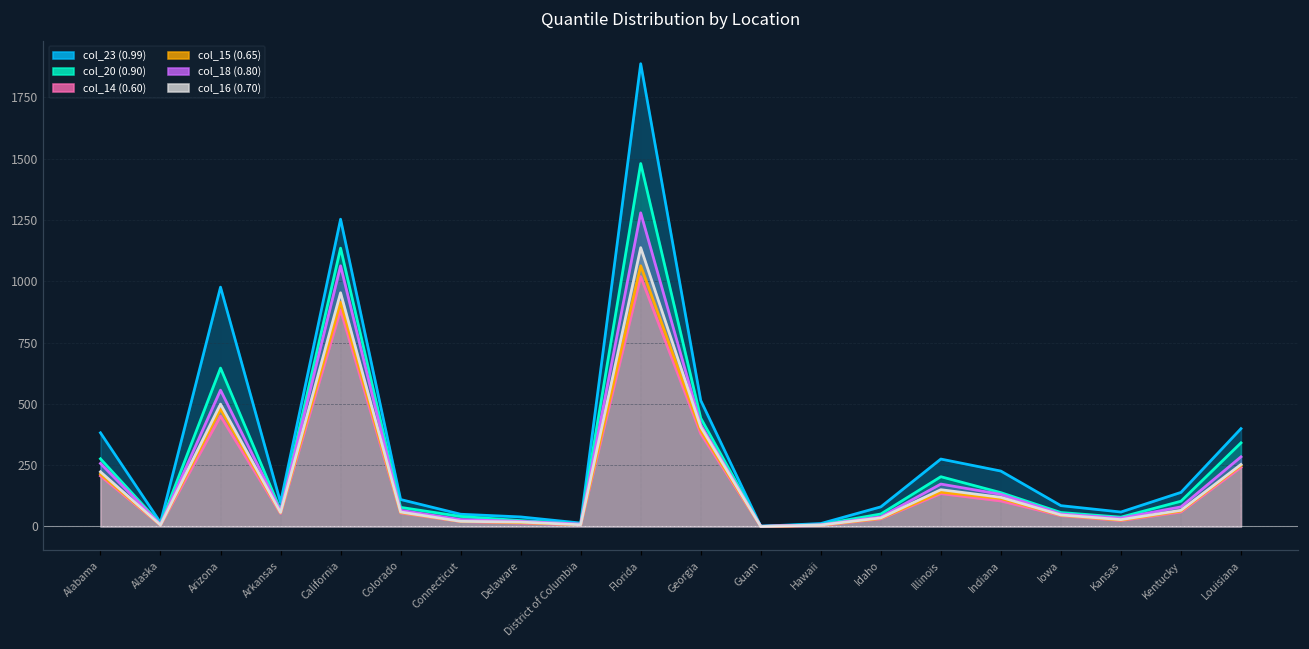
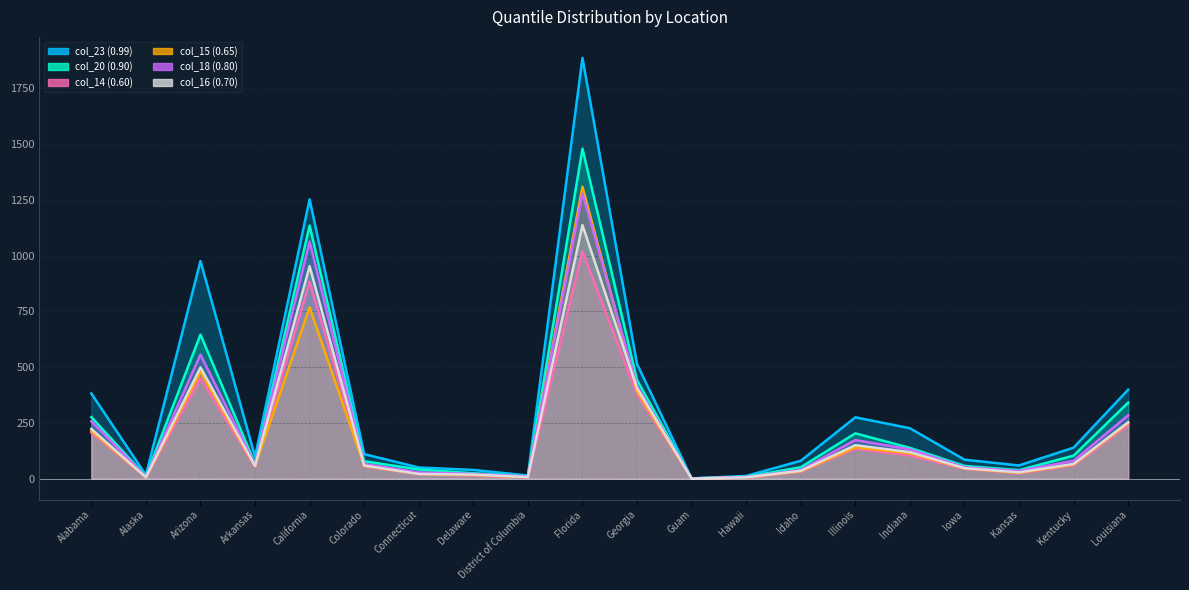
col_15 (0.65), California: 920 -> 770
col_15 (0.65), Florida: 1060 -> 1310
